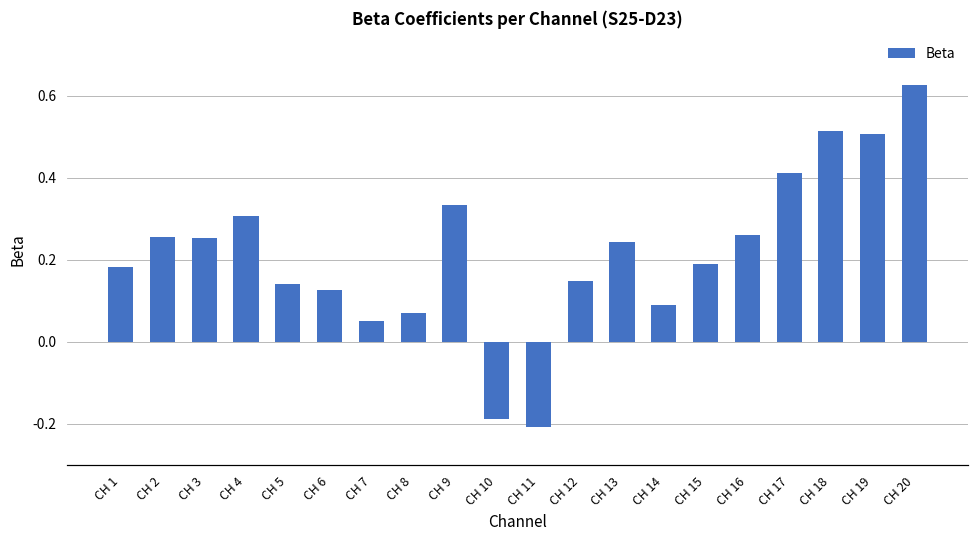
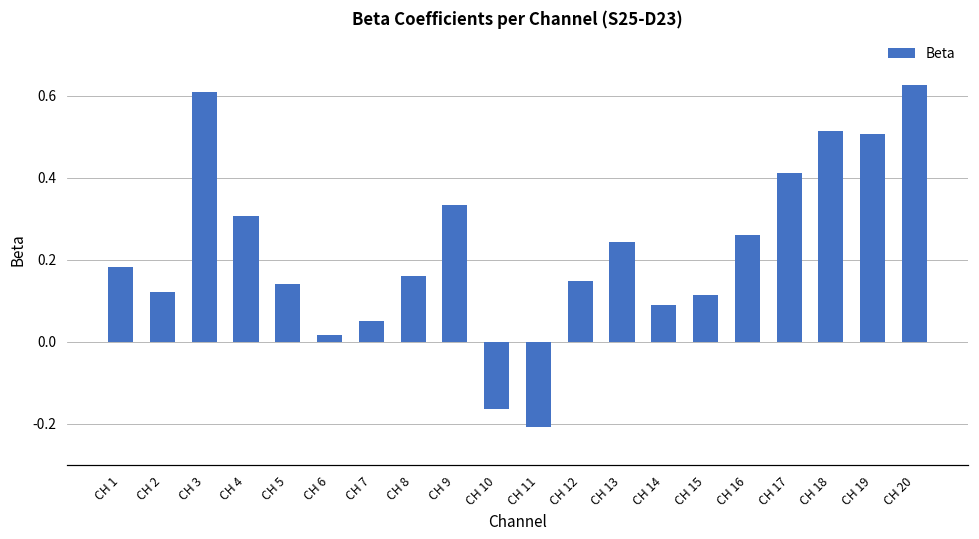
CH 2: 0.26 -> 0.12
CH 3: 0.25 -> 0.61
CH 6: 0.13 -> 0.02
CH 8: 0.07 -> 0.16
CH 10: -0.19 -> -0.16
CH 15: 0.19 -> 0.11
